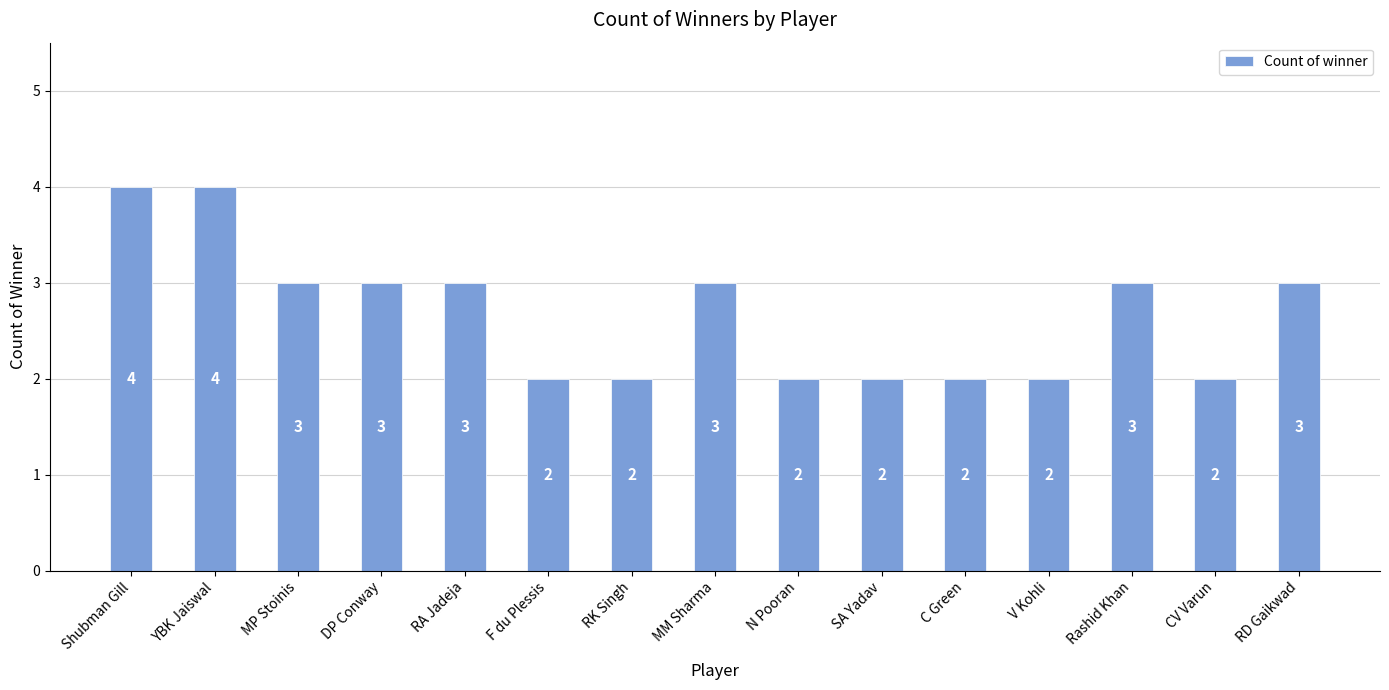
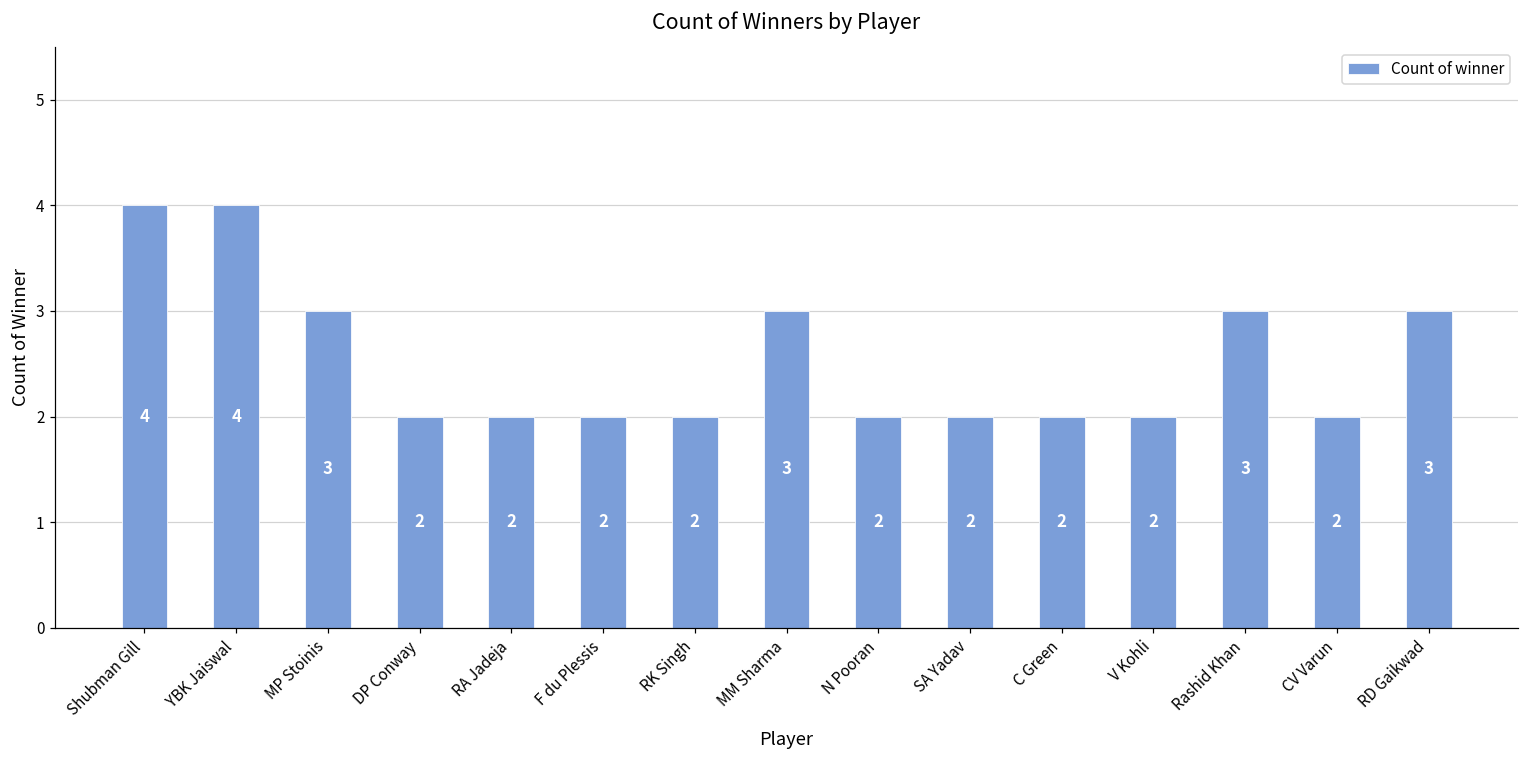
DP Conway: 3 -> 2
RA Jadeja: 3 -> 2
